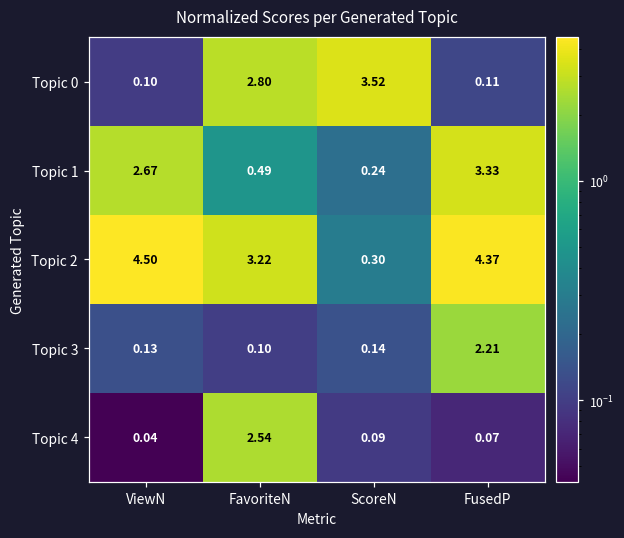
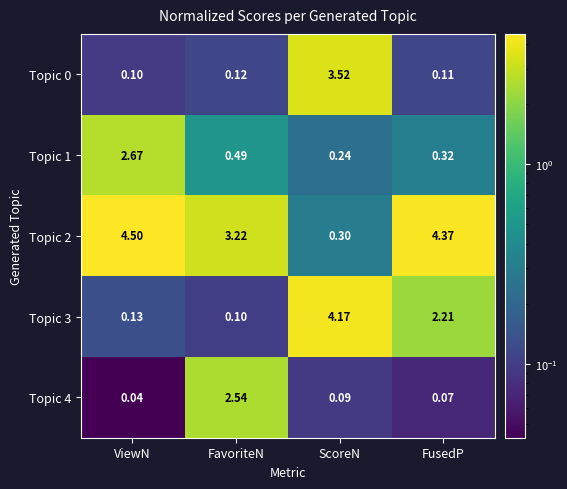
Topic 0, FavoriteN: 2.80 -> 0.12
Topic 1, FusedP: 3.33 -> 0.32
Topic 3, ScoreN: 0.14 -> 4.17
